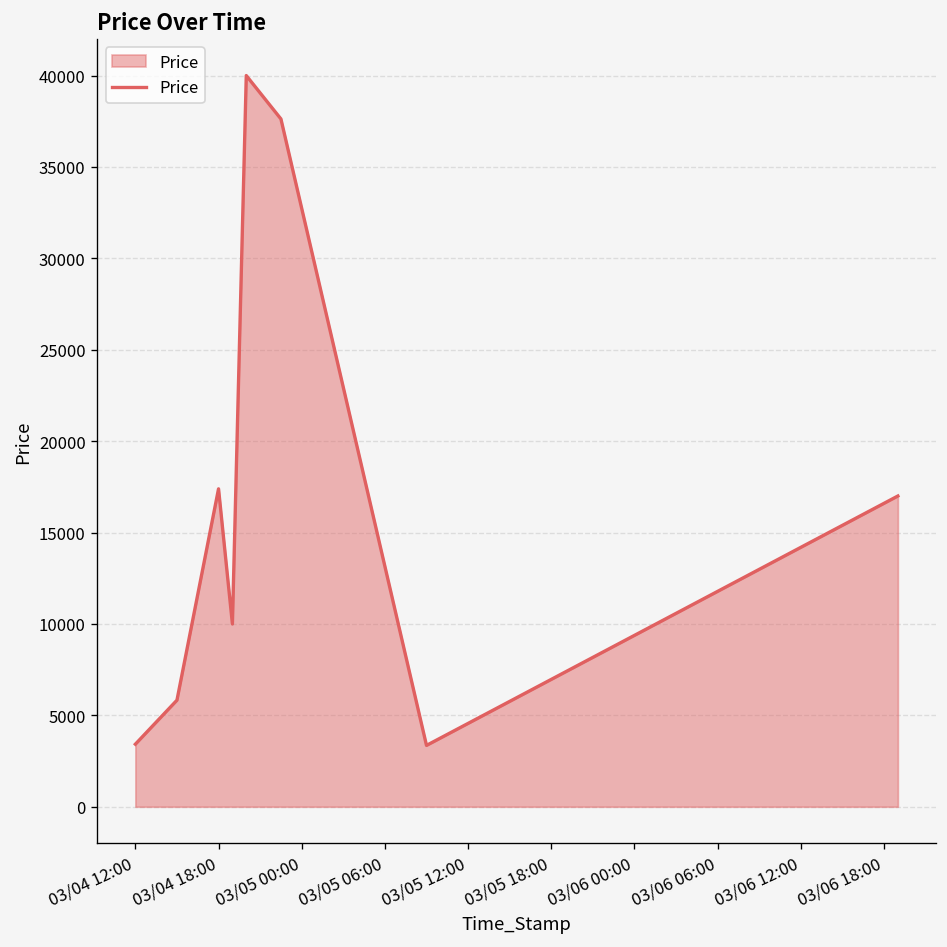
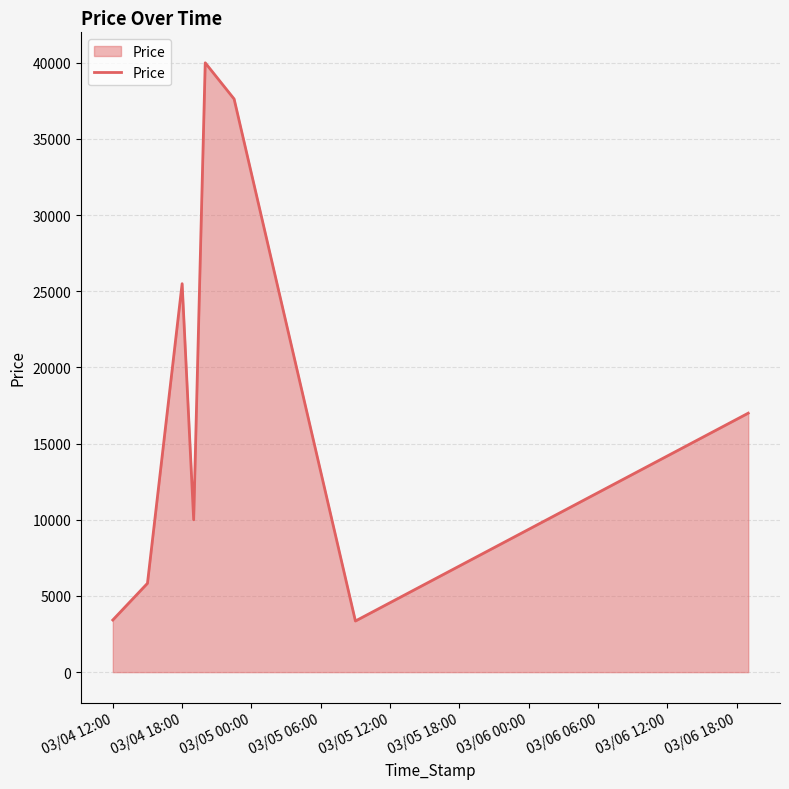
03/04 18:00: 17400 -> 25500
